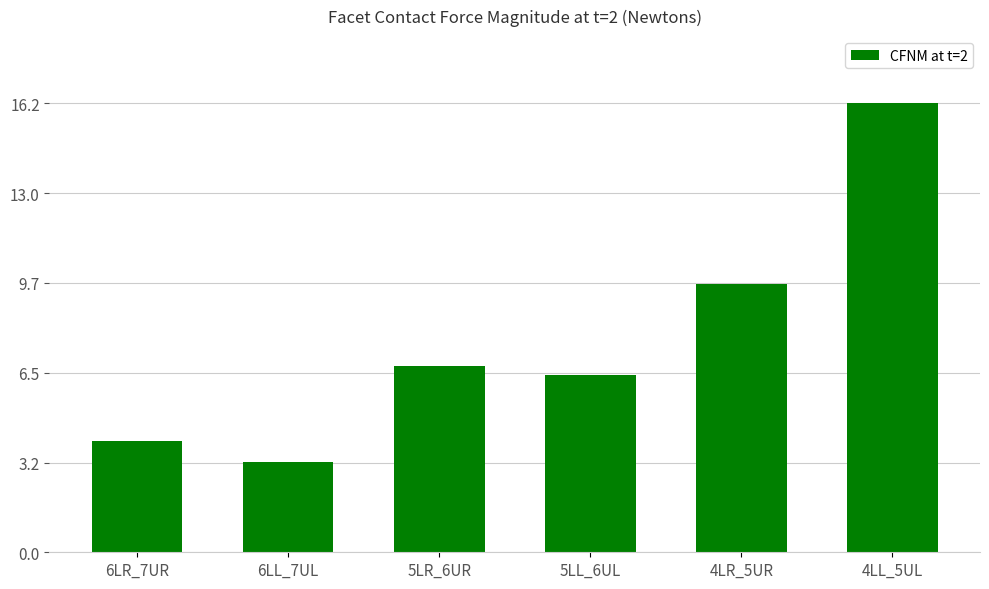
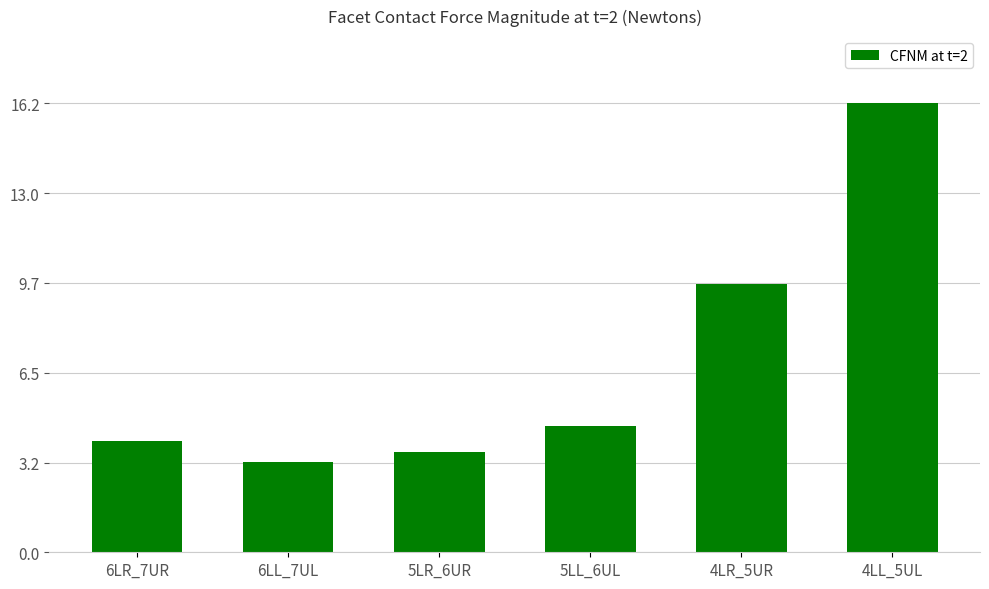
5LR_6UR: 6.8 -> 3.6
5LL_6UL: 6.4 -> 4.6
